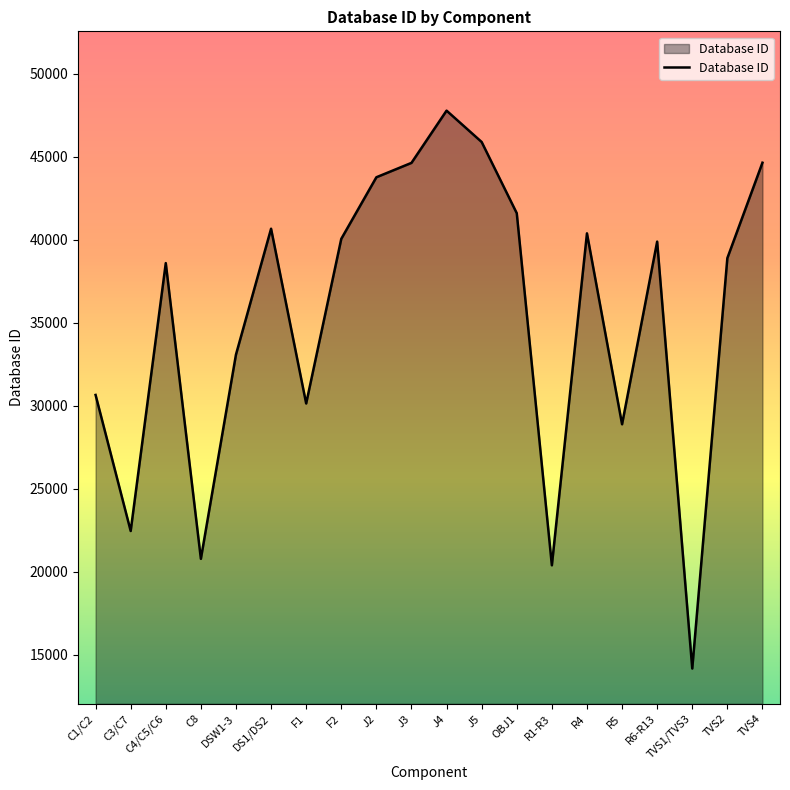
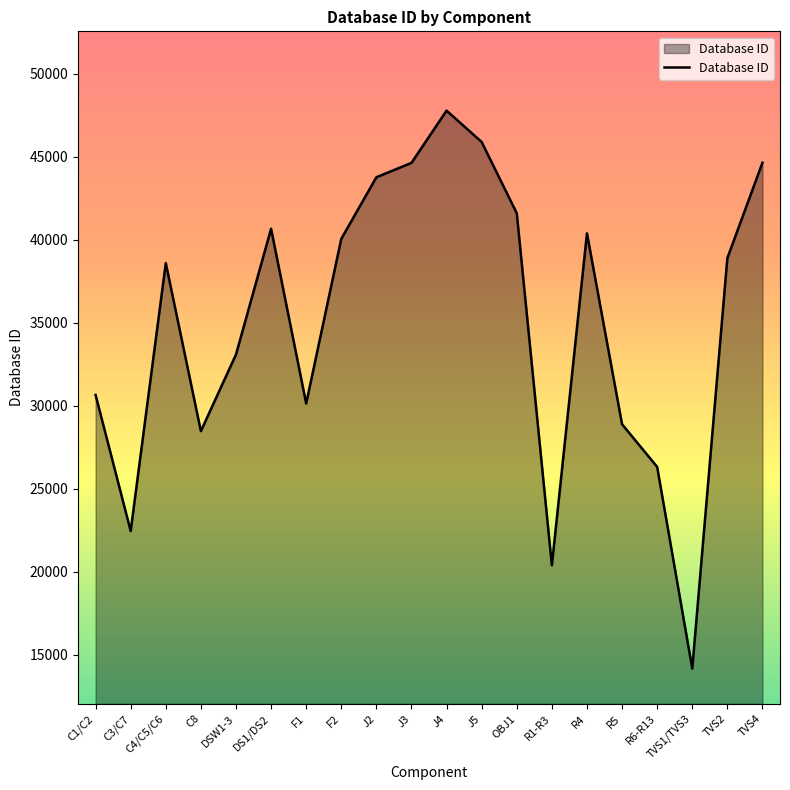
C8: 20800 -> 28500
R6-R13: 39900 -> 26300
